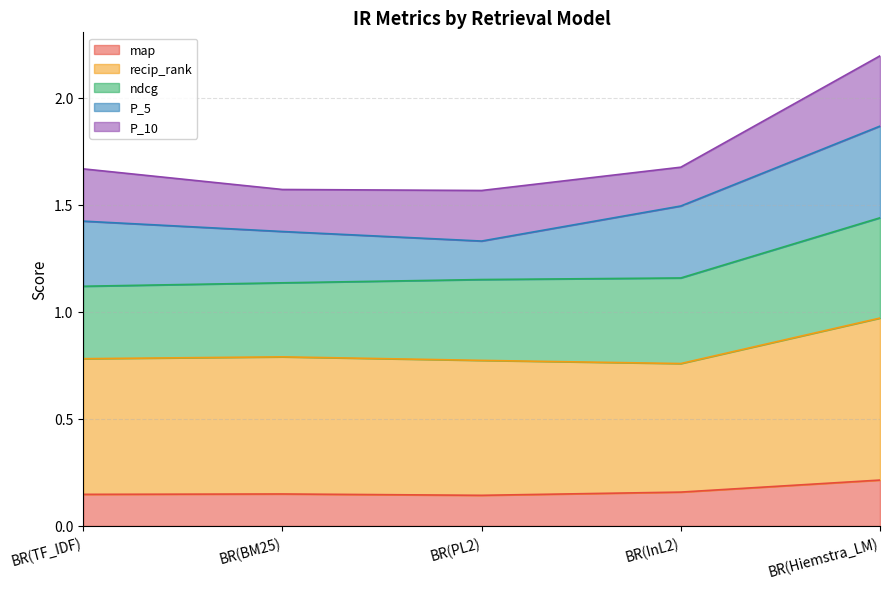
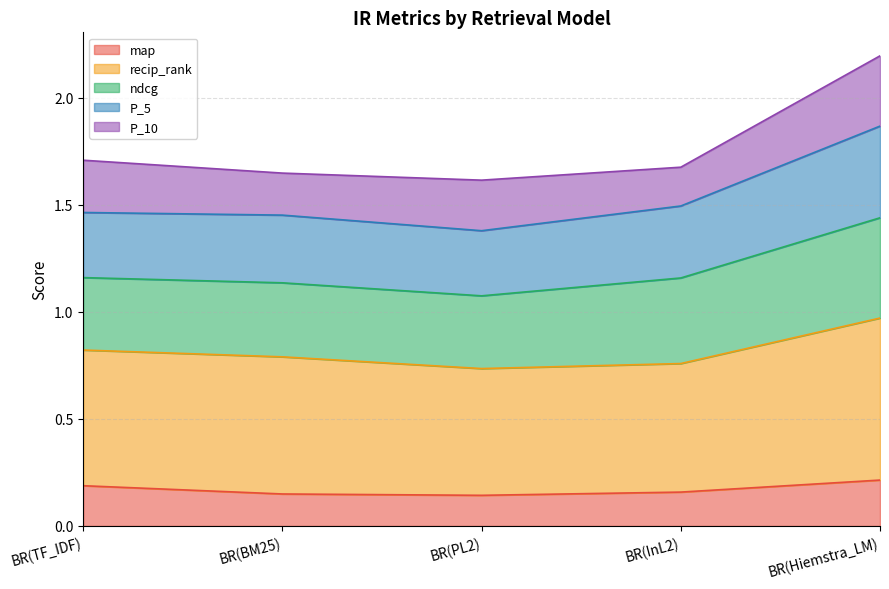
map, BR(TF_IDF): 0.15 -> 0.19
P_5, BR(BM25): 0.24 -> 0.32
recip_rank, BR(PL2): 0.63 -> 0.59
ndcg, BR(PL2): 0.38 -> 0.34
P_5, BR(PL2): 0.18 -> 0.30
